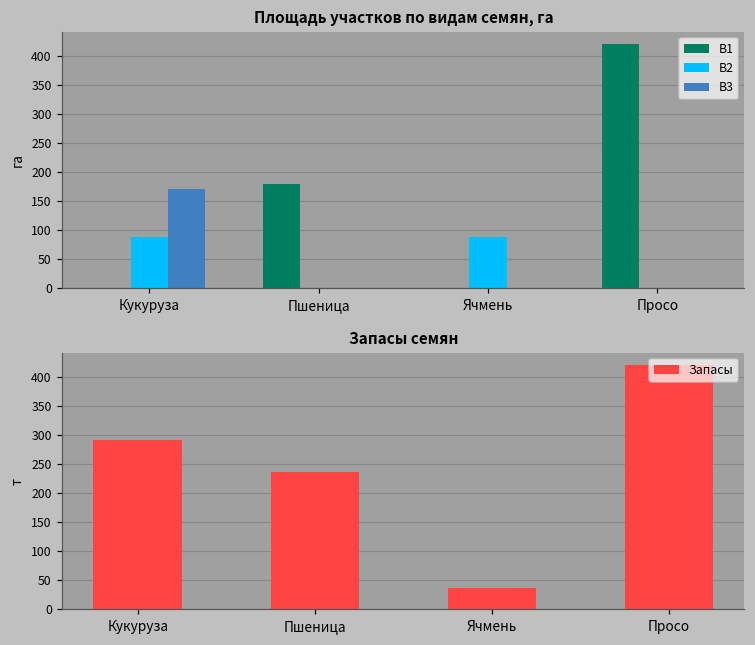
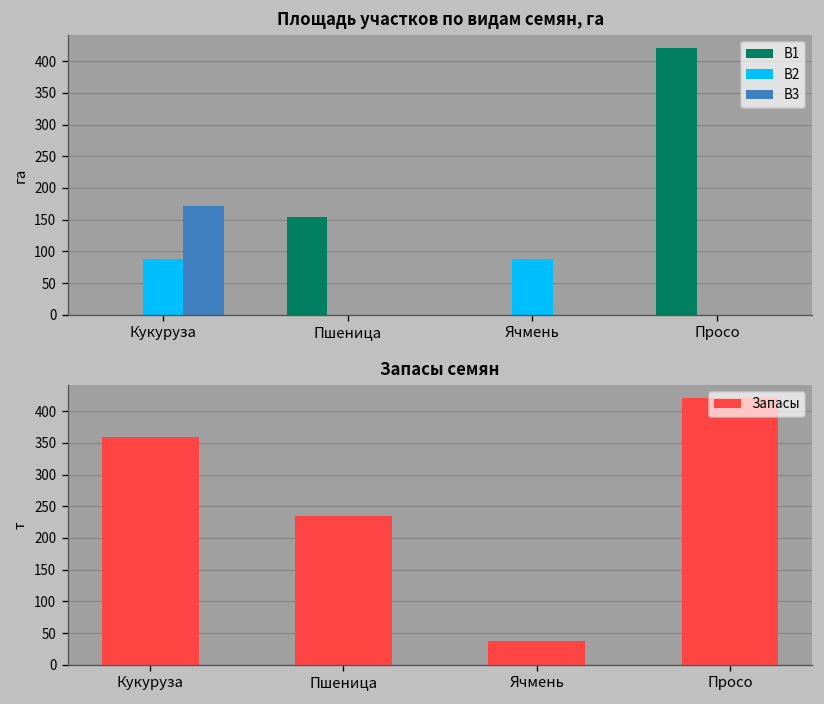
Площадь участков по видам семян, га, В1, Пшеница: 180 -> 150
Запасы семян, Кукуруза: 290 -> 360
